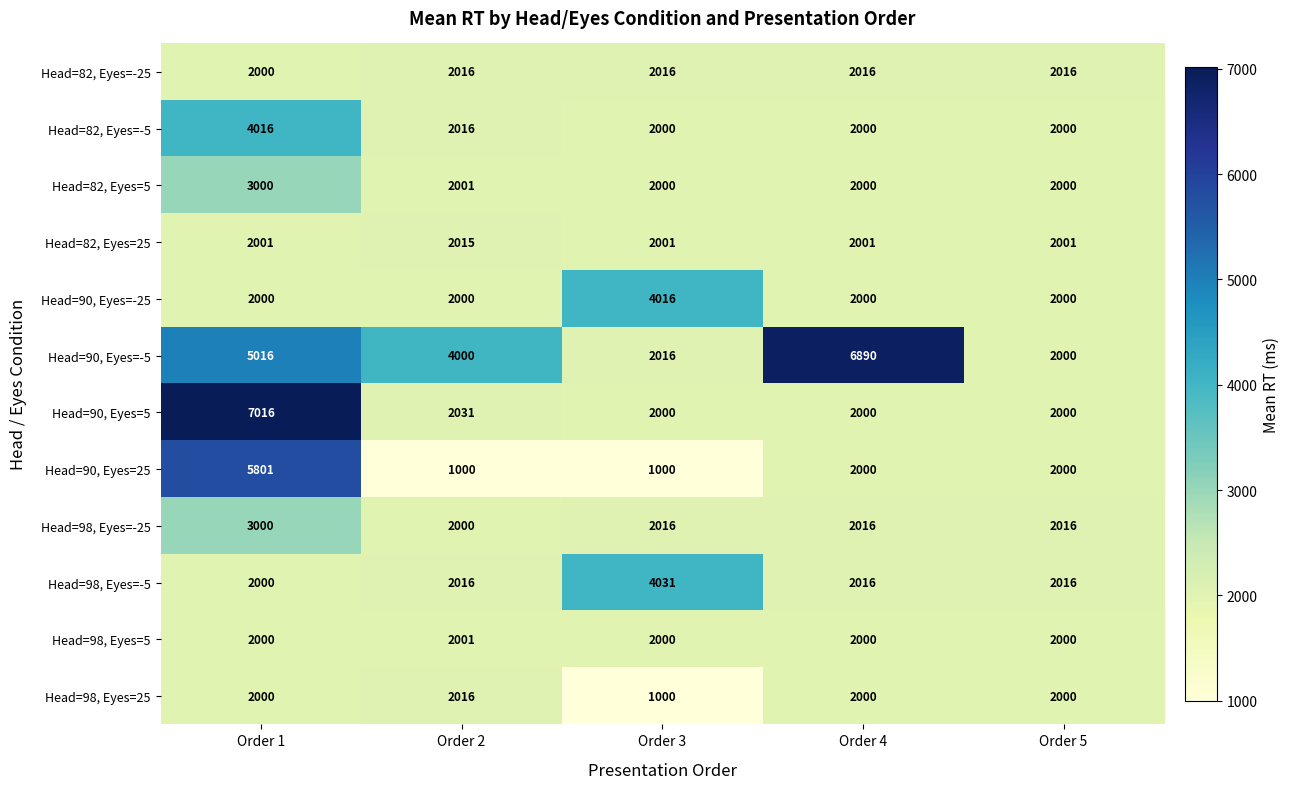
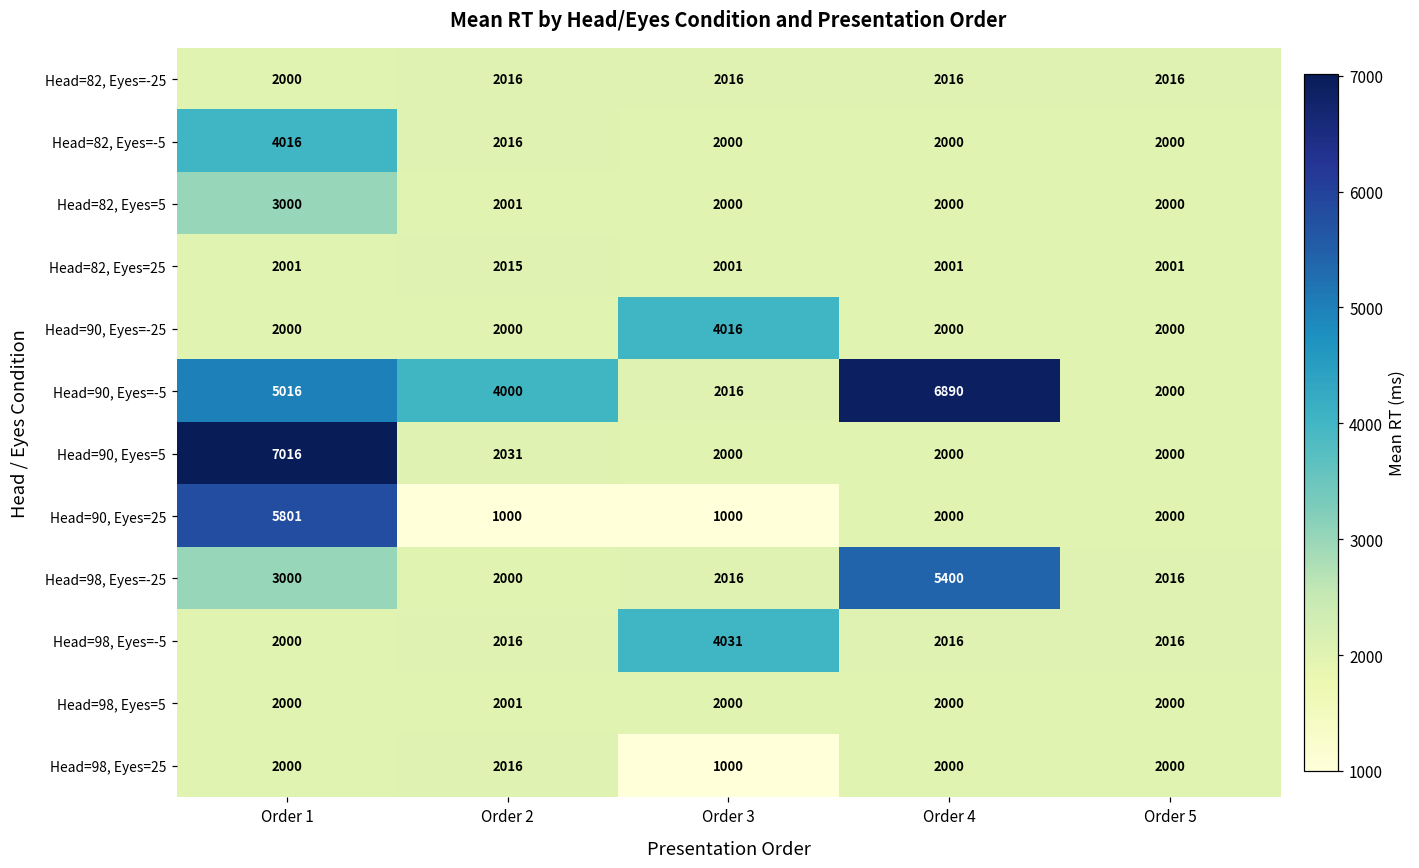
Head=98, Eyes=-25, Order 4: 2016 -> 5400
